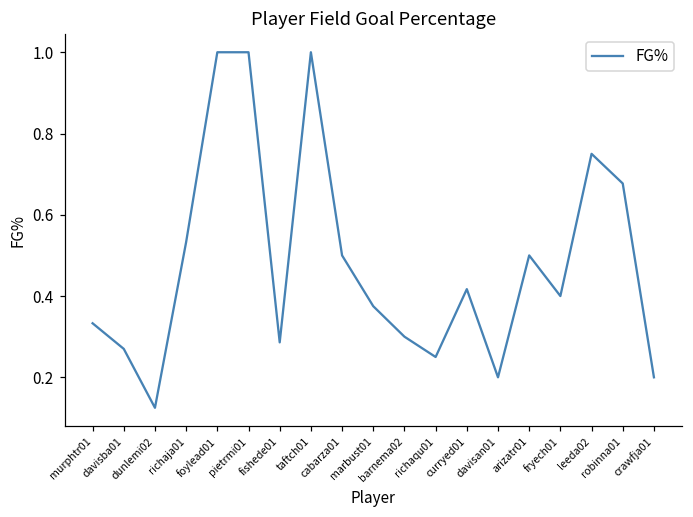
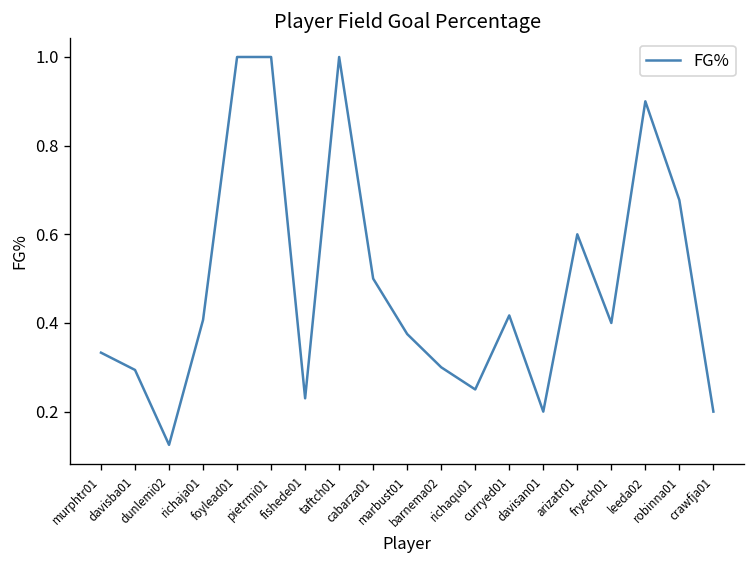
davisba01: 0.27 -> 0.29
richaja01: 0.53 -> 0.41
fishede01: 0.29 -> 0.23
arizatr01: 0.5 -> 0.6
leeda02: 0.75 -> 0.90
